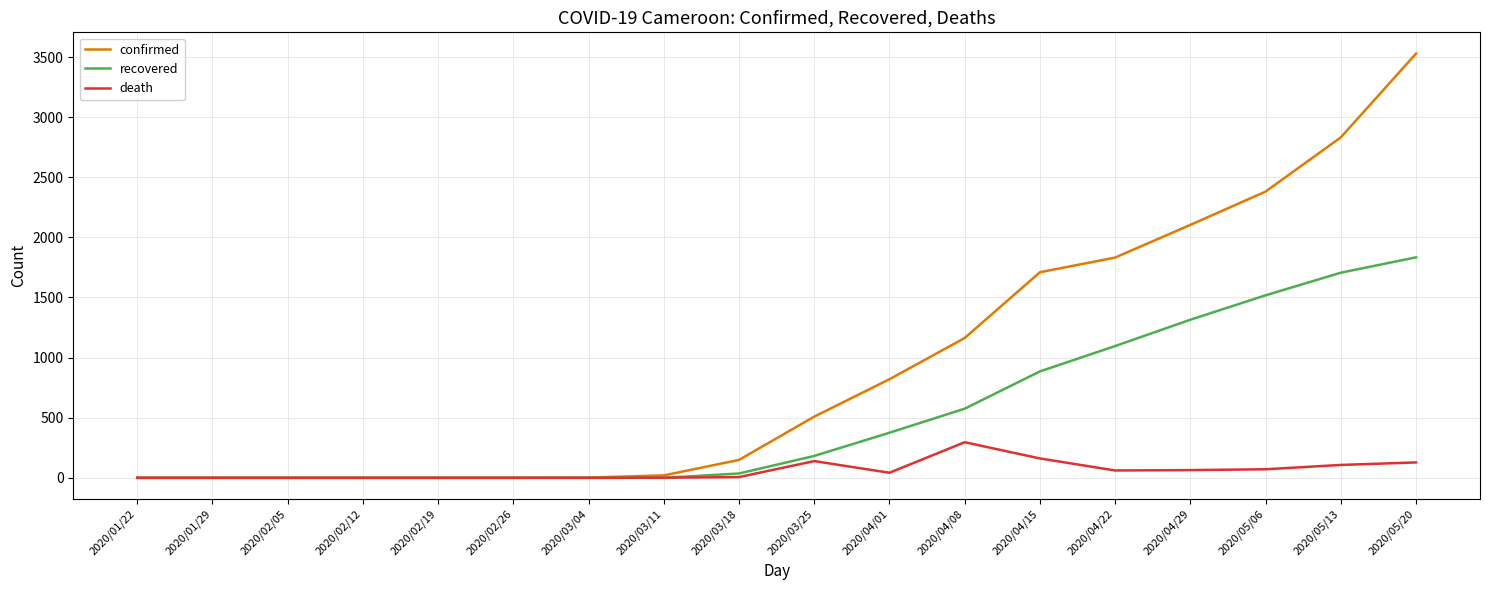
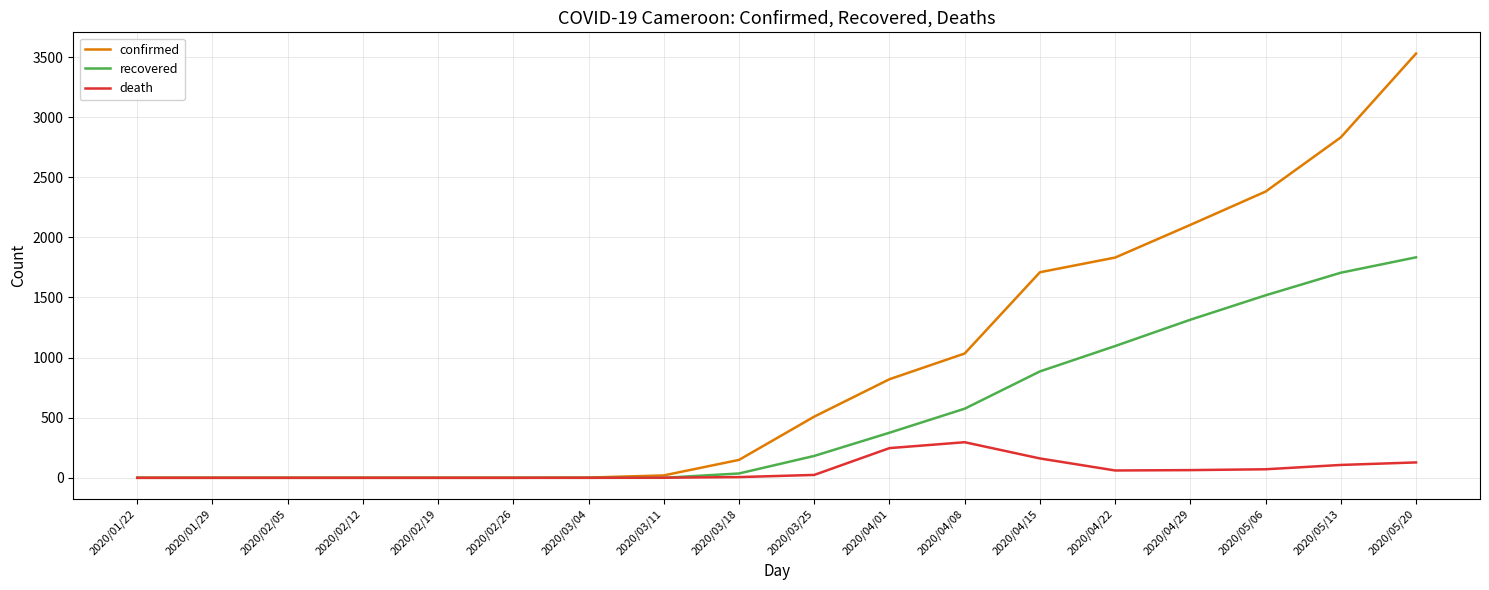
death, 2020/03/25: 140 -> 20
death, 2020/04/01: 40 -> 250
confirmed, 2020/04/08: 1160 -> 1030
